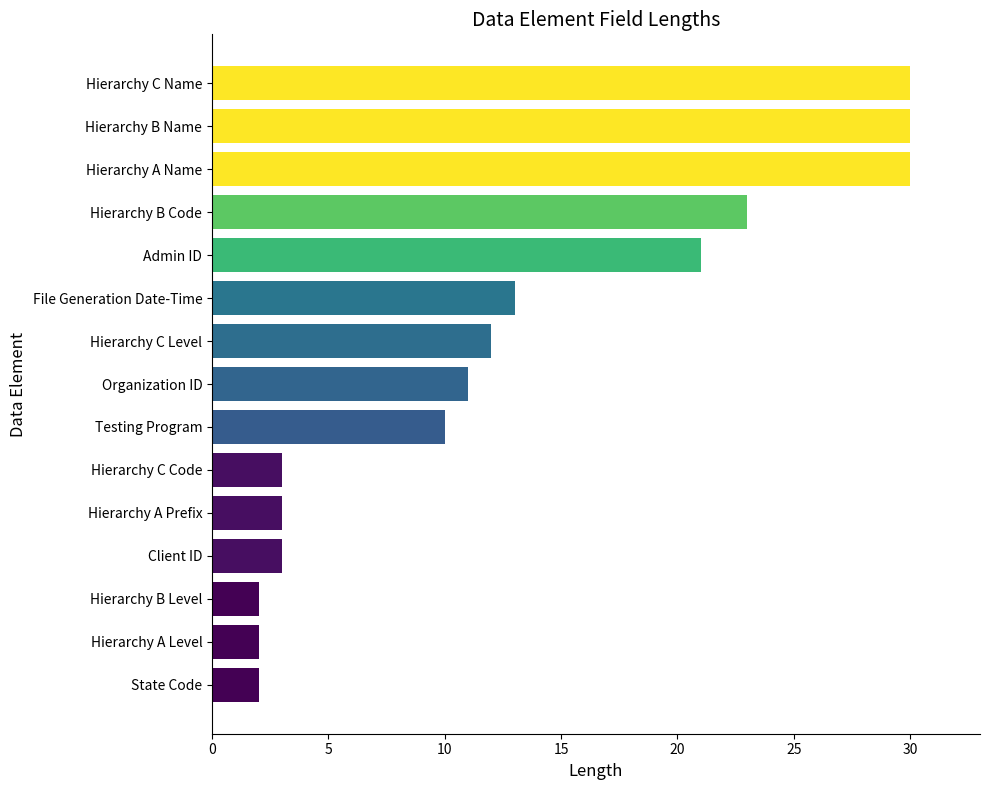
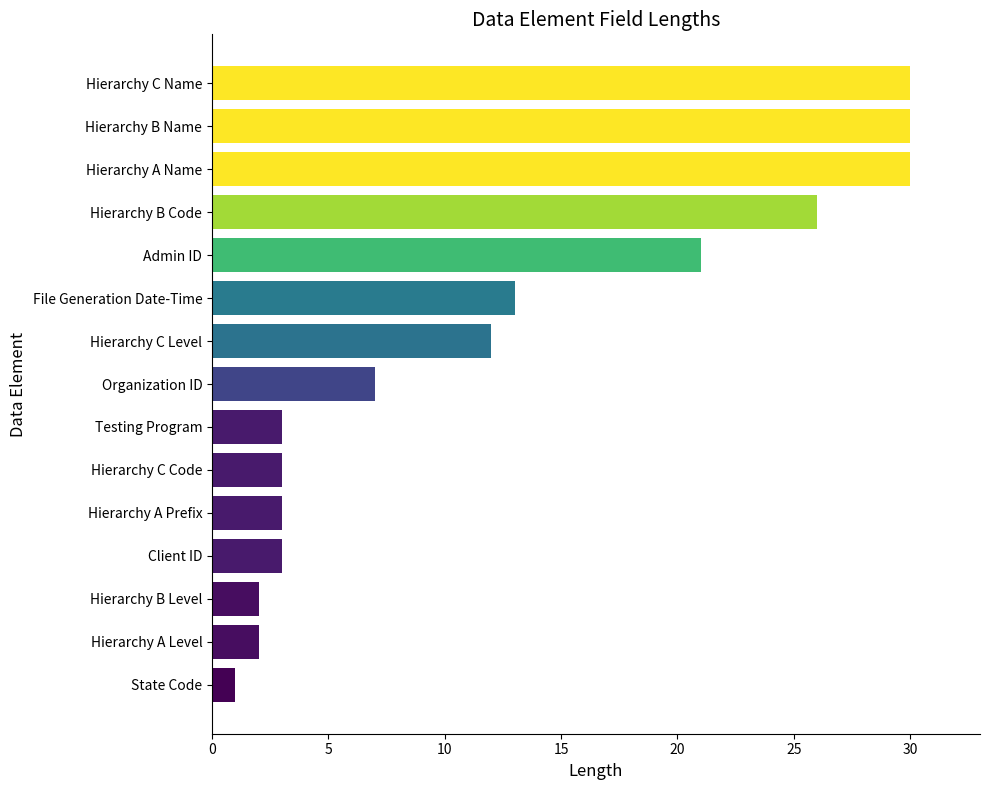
Hierarchy B Code: 23 -> 26
Organization ID: 11 -> 7
Testing Program: 10 -> 3
State Code: 2 -> 1
